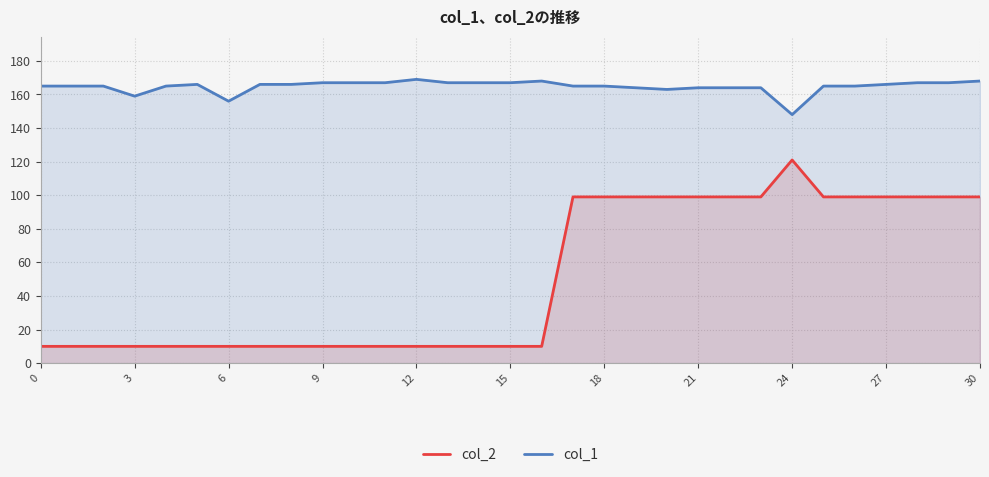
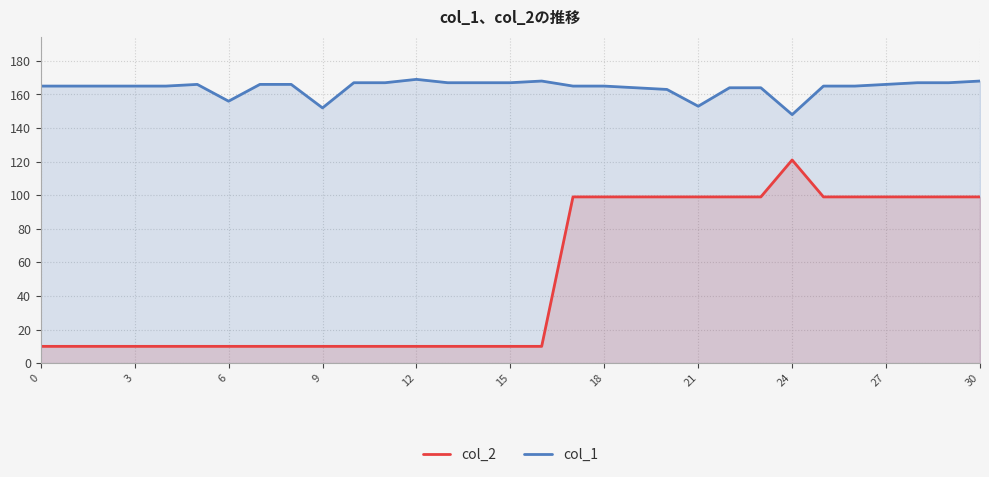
col_1, 3: 159 -> 165
col_1, 9: 167 -> 152
col_1, 21: 164 -> 153
